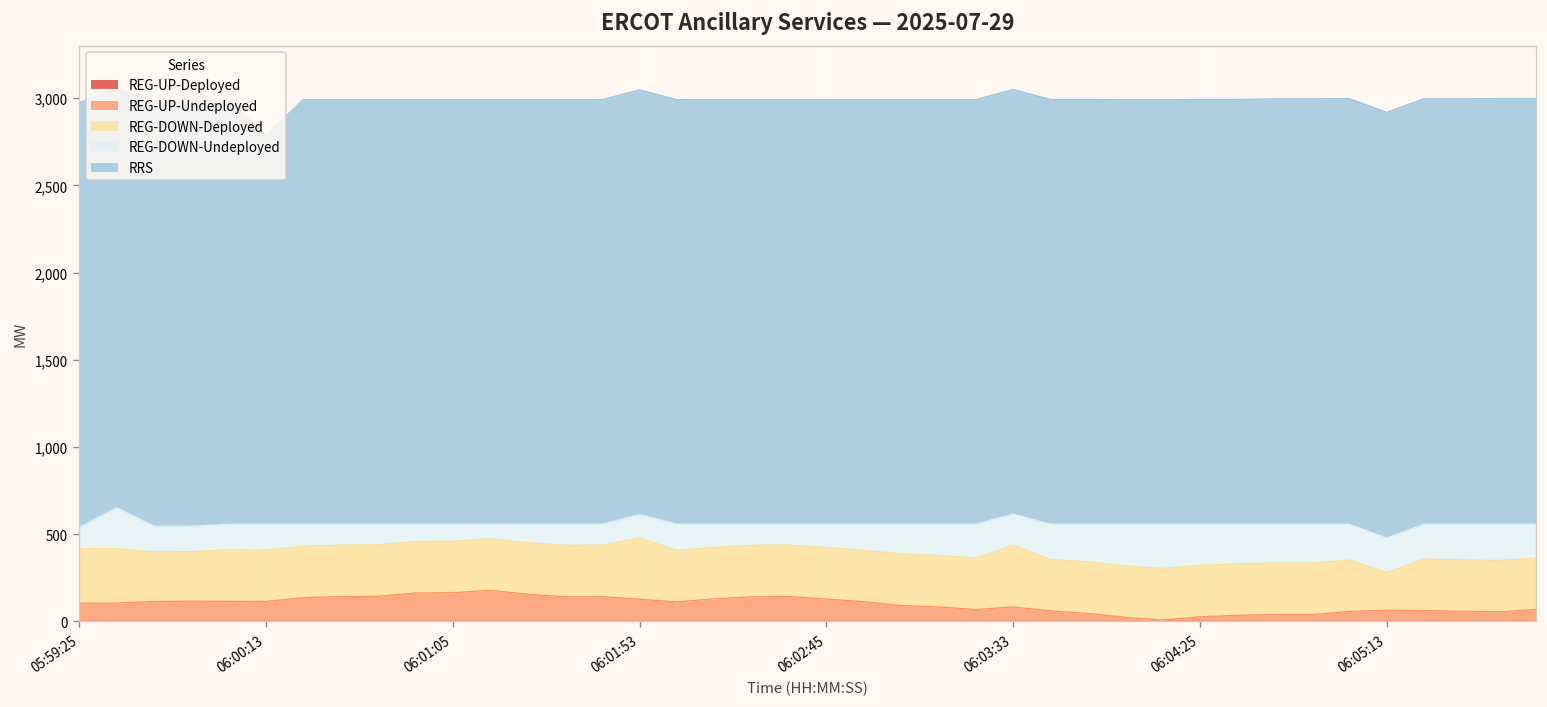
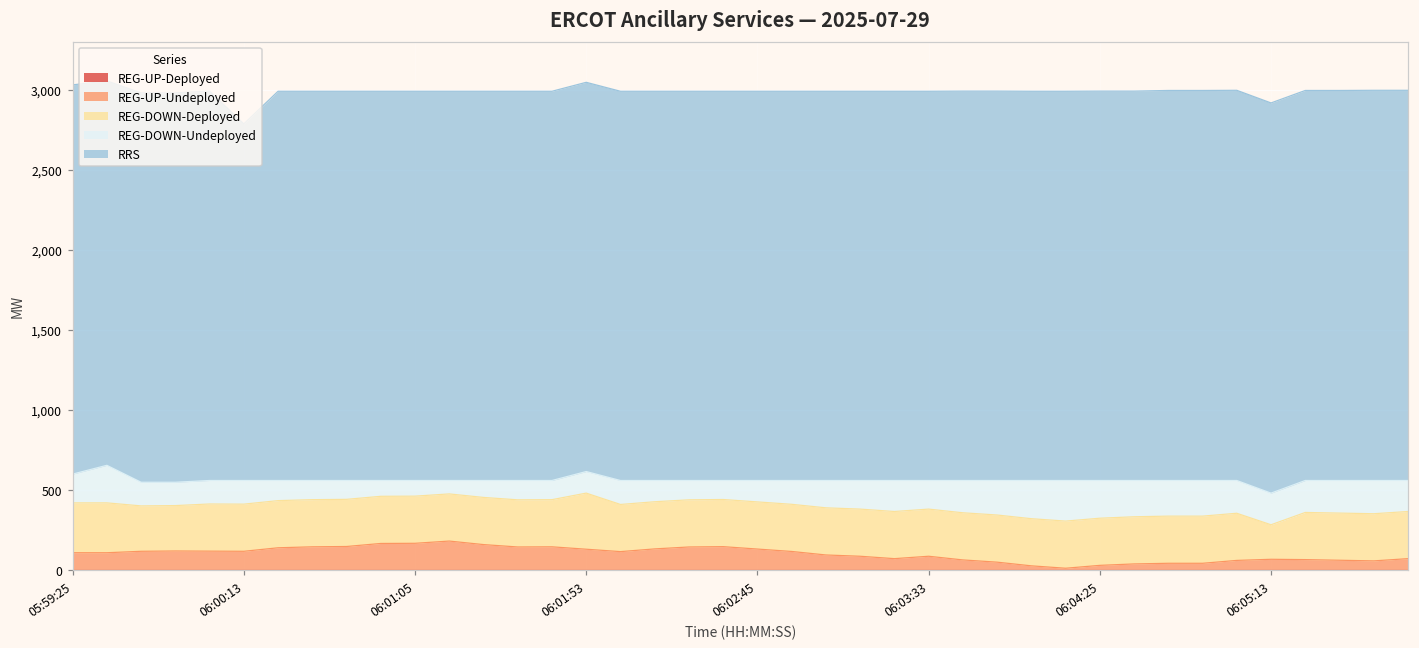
REG-DOWN-Undeployed, 05:59:25: 120 -> 180
REG-DOWN-Deployed, 06:03:33: 350 -> 300
